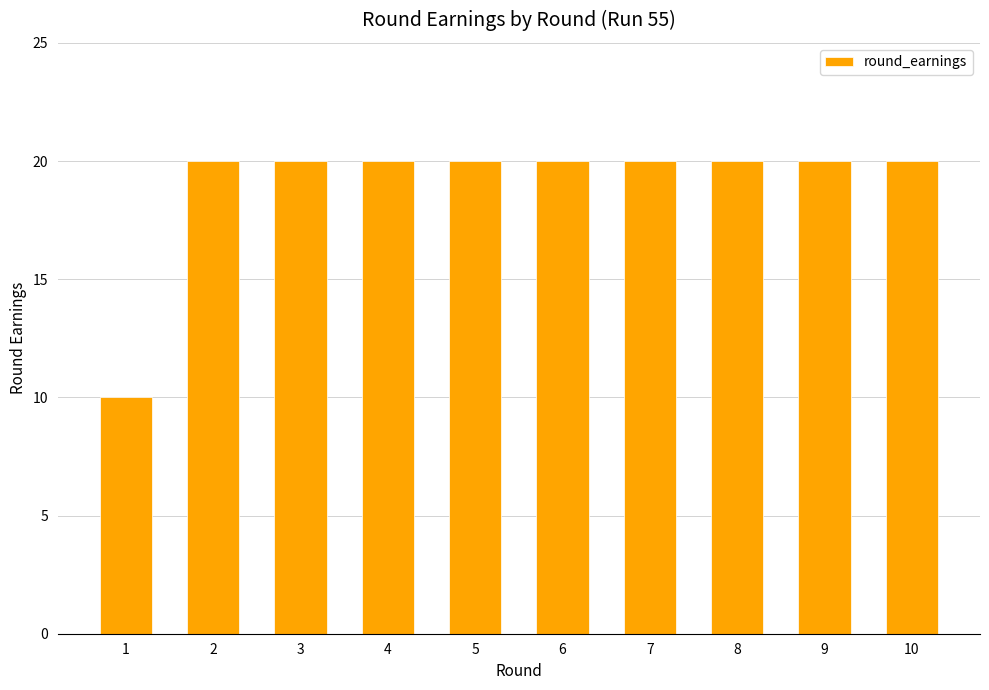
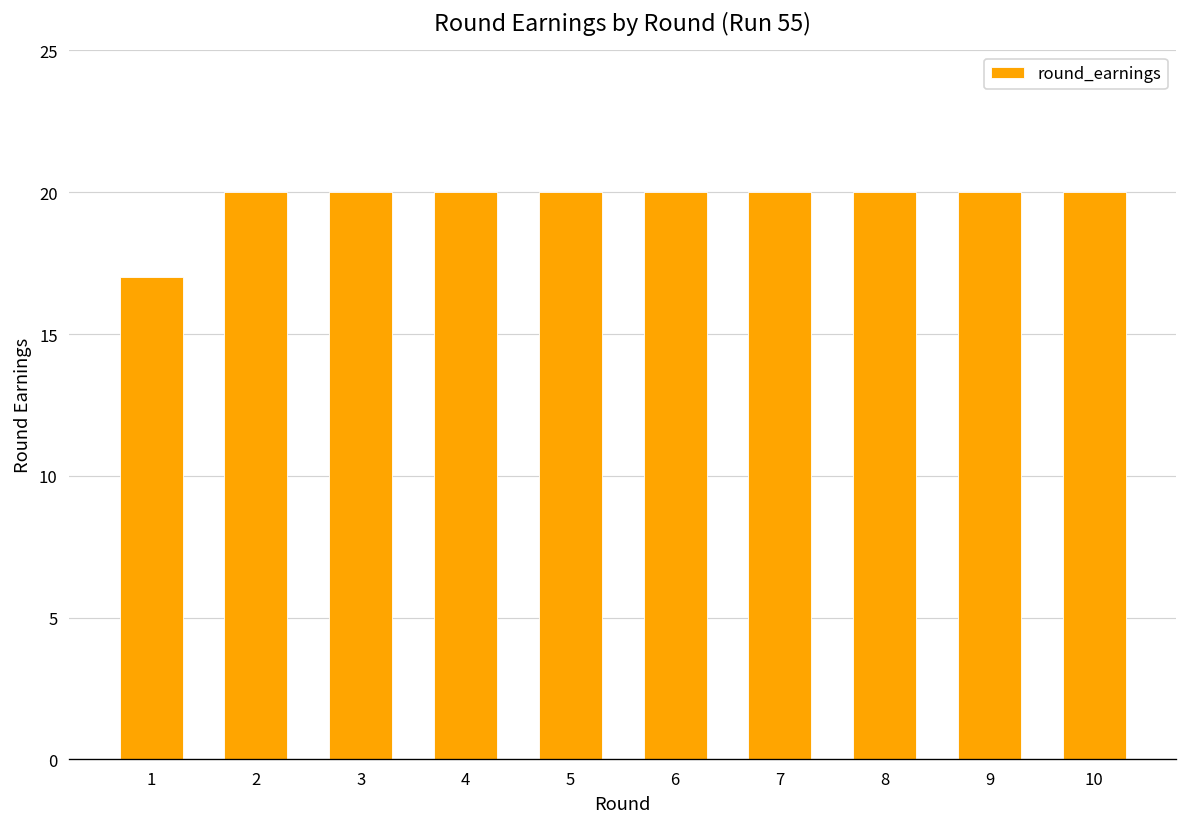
1: 10 -> 17
